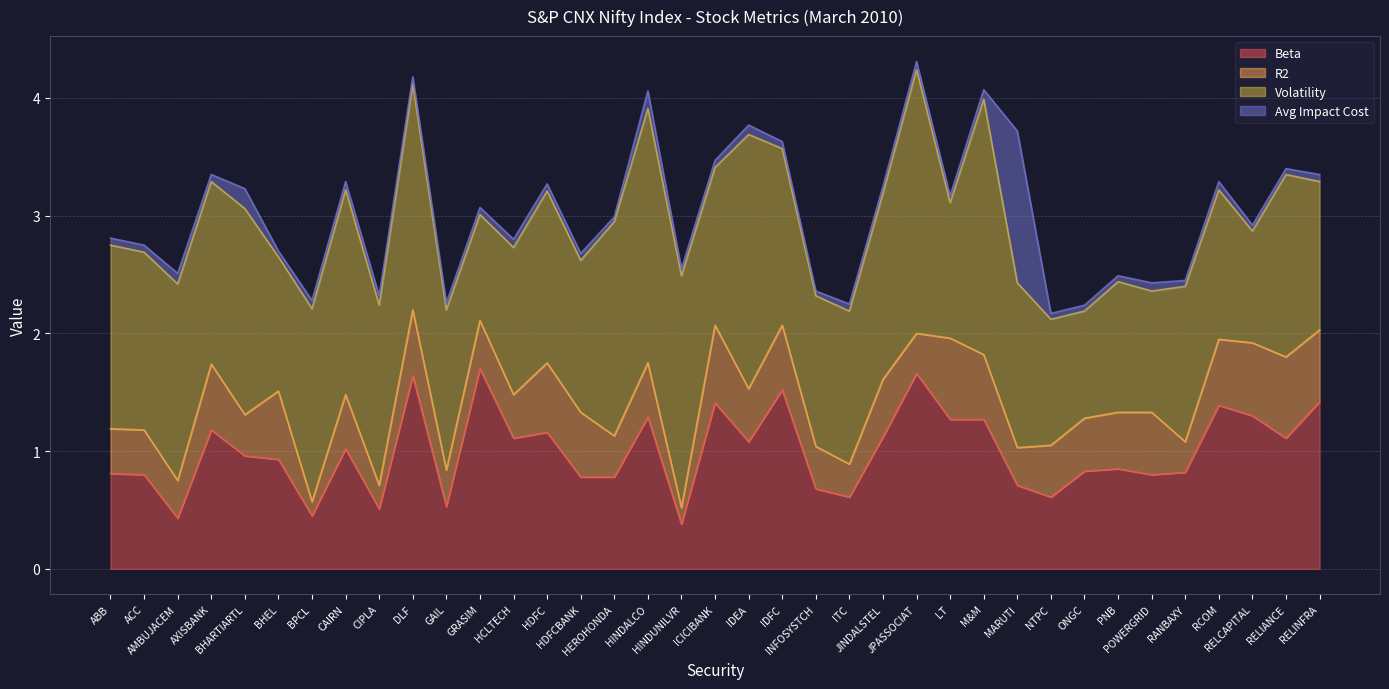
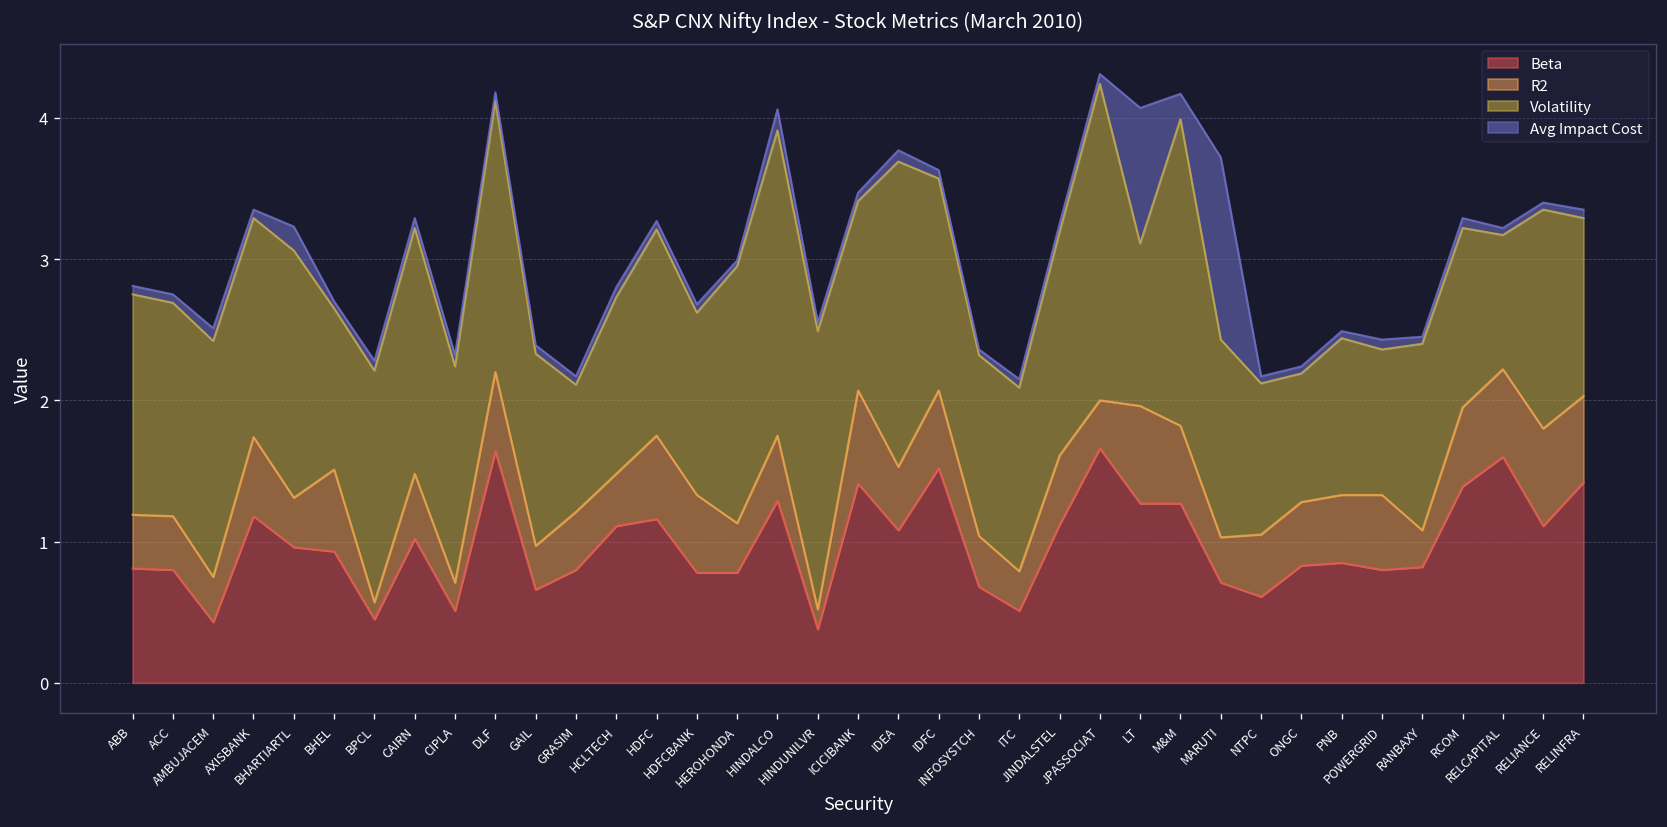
Beta, GAIL: 0.53 -> 0.66
Beta, GRASIM: 1.7 -> 0.8
Beta, ITC: 0.61 -> 0.51
Avg Impact Cost, LT: 0.06 -> 0.96
Avg Impact Cost, M&M: 0.08 -> 0.18
Beta, RELCAPITAL: 1.3 -> 1.6
